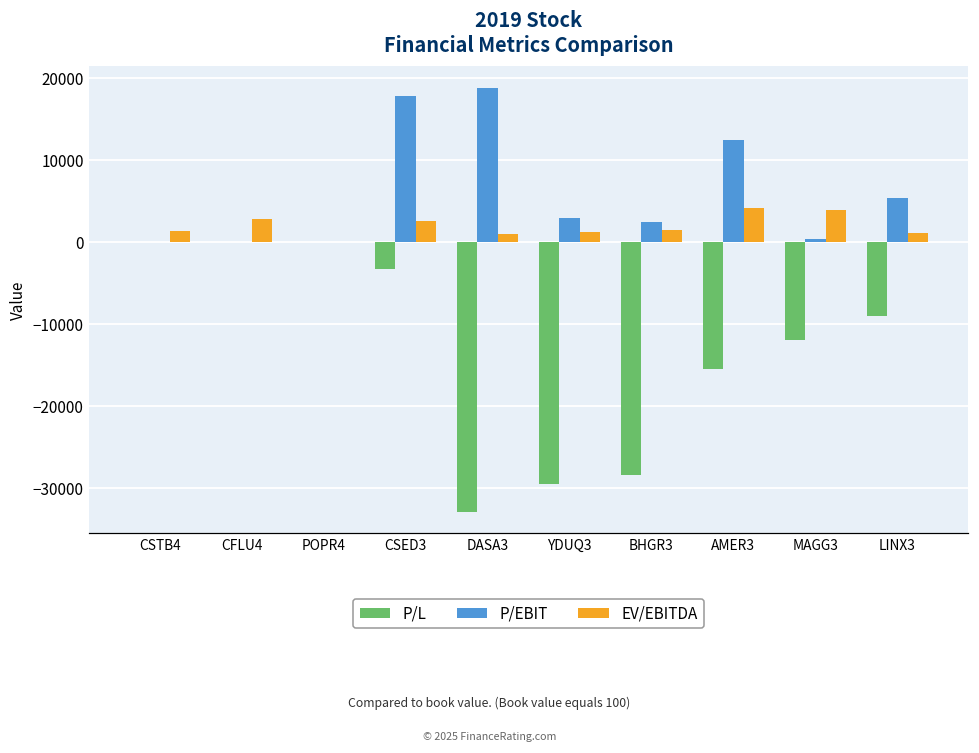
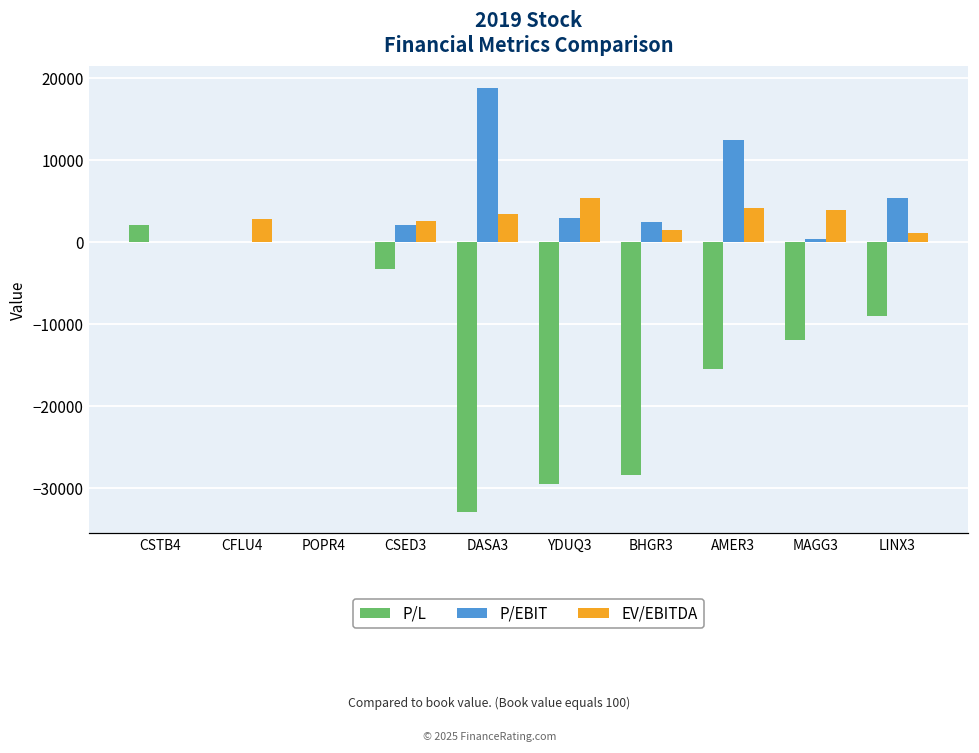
P/L, CSTB4: 0 -> 2000
EV/EBITDA, CSTB4: 1000 -> 0
P/EBIT, CSED3: 18000 -> 2000
EV/EBITDA, DASA3: 1000 -> 3000
EV/EBITDA, YDUQ3: 1000 -> 5000
